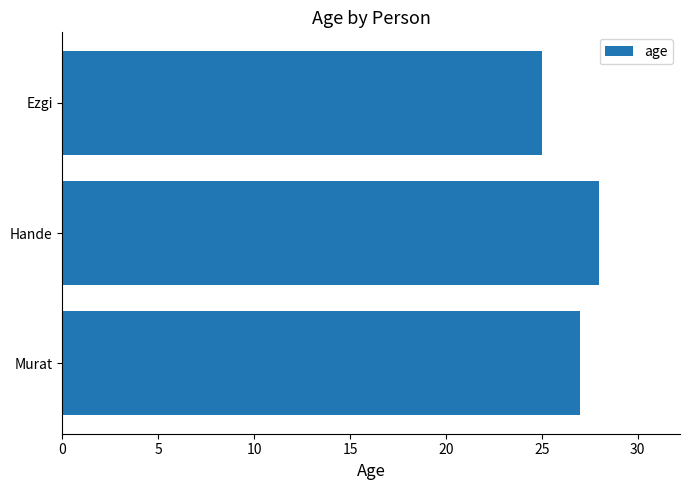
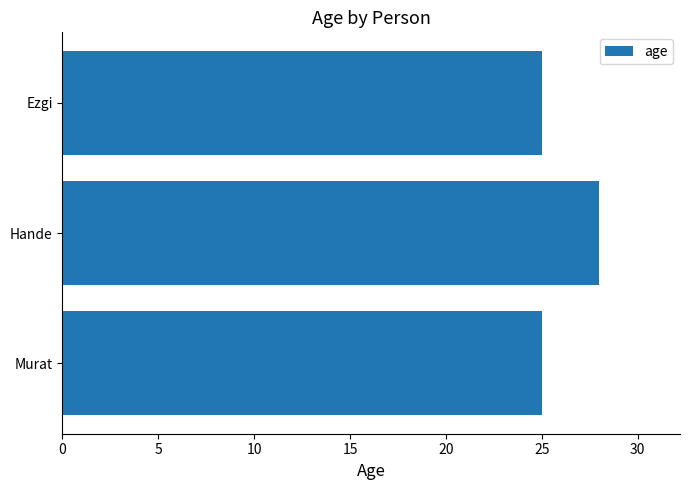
Murat: 27 -> 25
